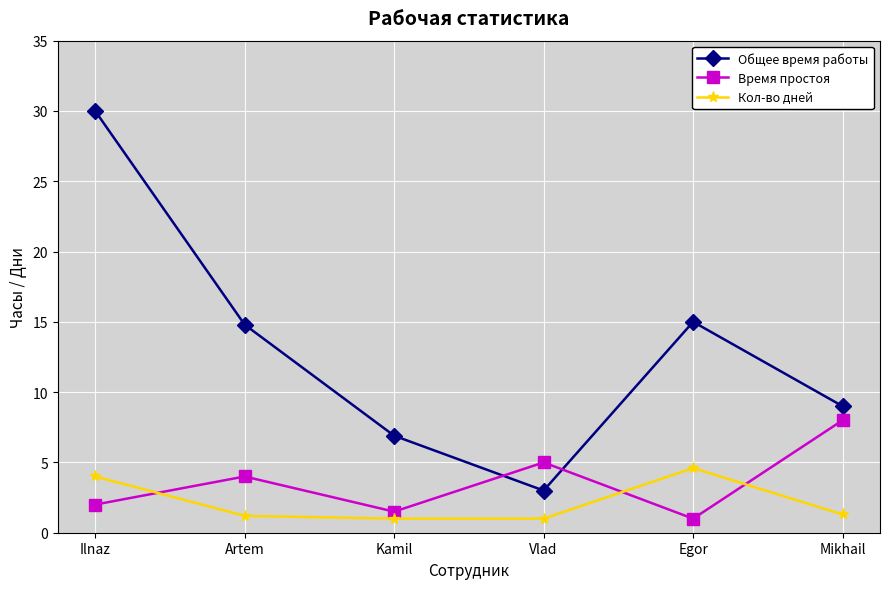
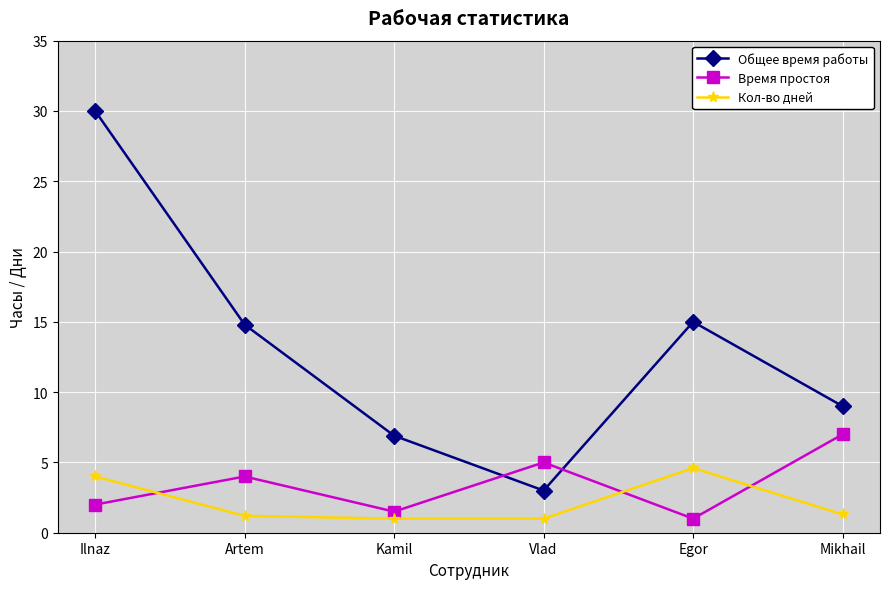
Время простоя, Mikhail: 8 -> 7
